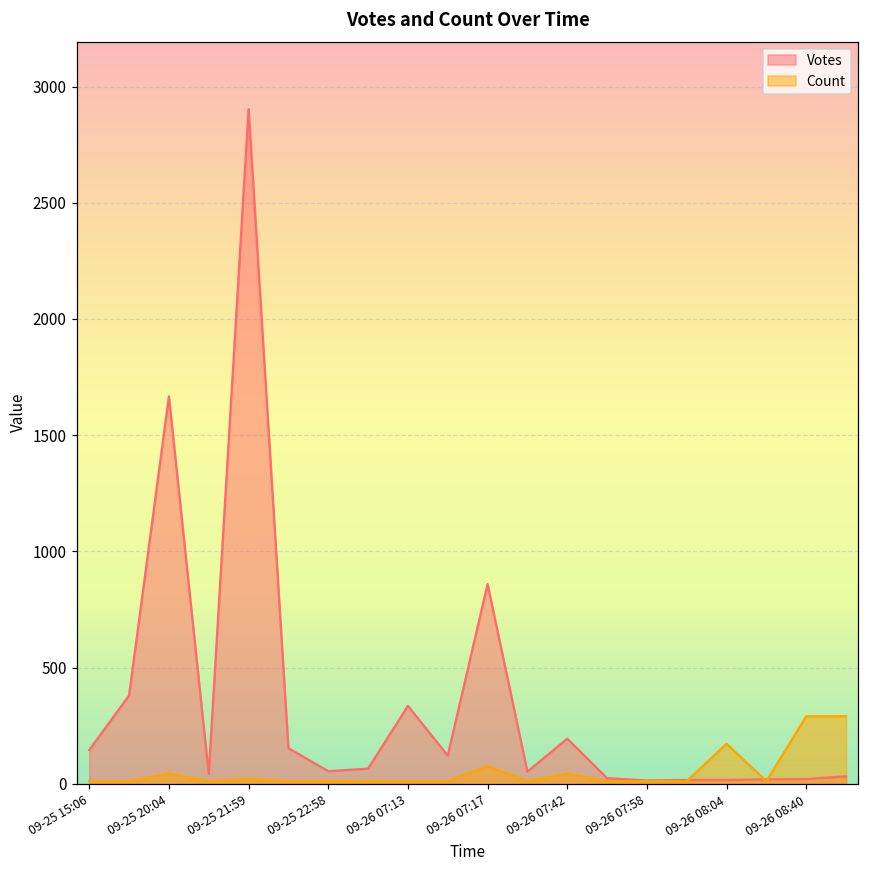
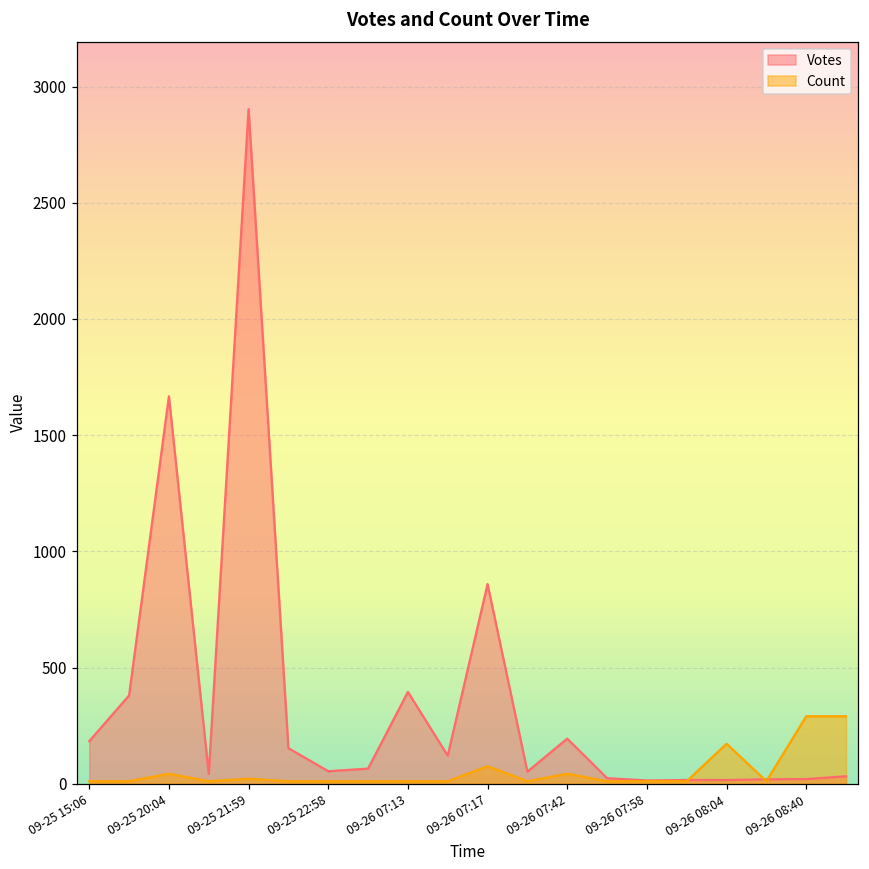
Votes, 09-25 15:06: 150 -> 180
Votes, 09-26 07:13: 340 -> 400
